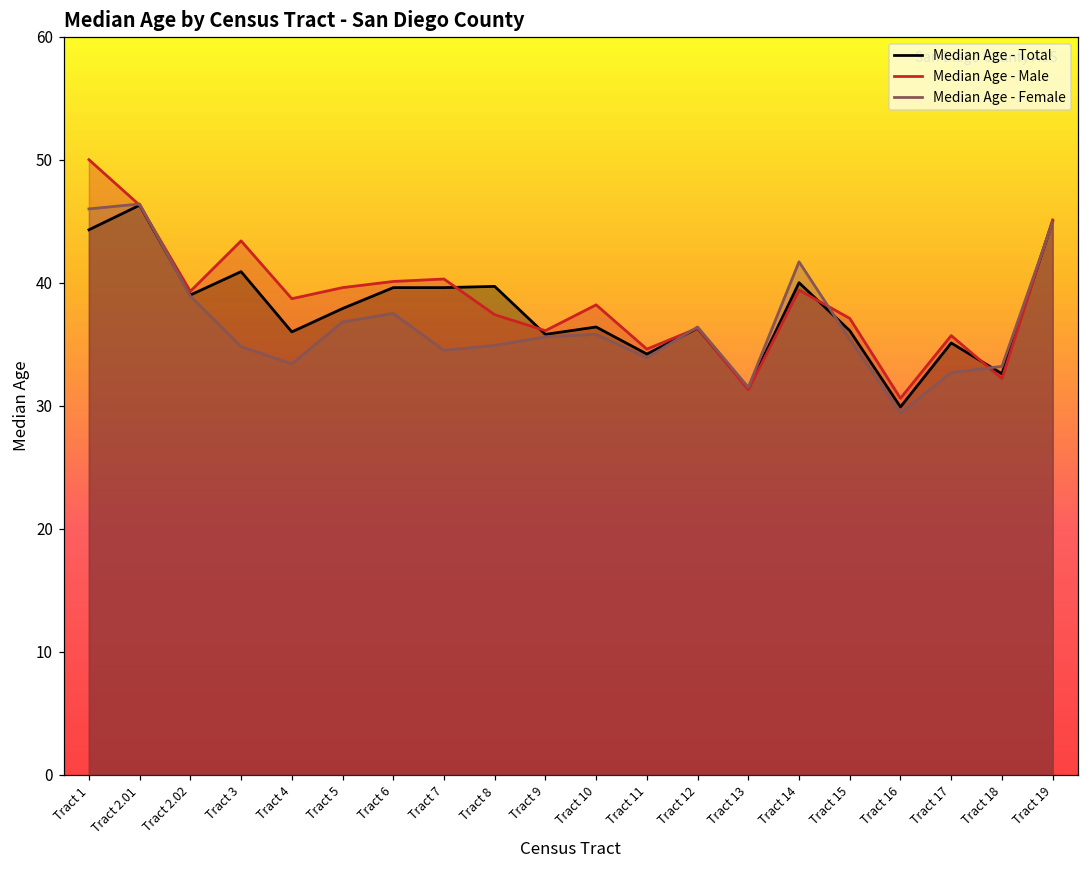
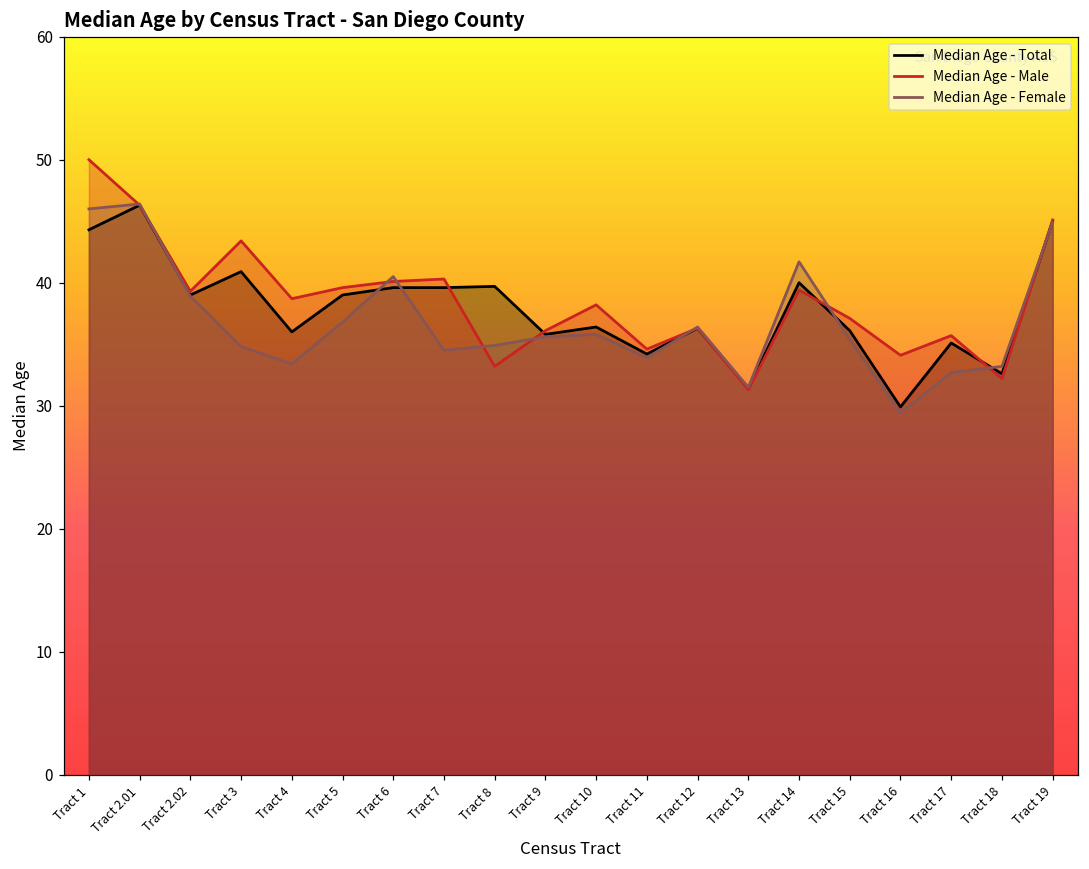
Median Age - Total, Tract 5: 37.9 -> 39.0
Median Age - Female, Tract 6: 37.5 -> 40.5
Median Age - Male, Tract 8: 37.4 -> 33.2
Median Age - Male, Tract 16: 30.6 -> 34.1
